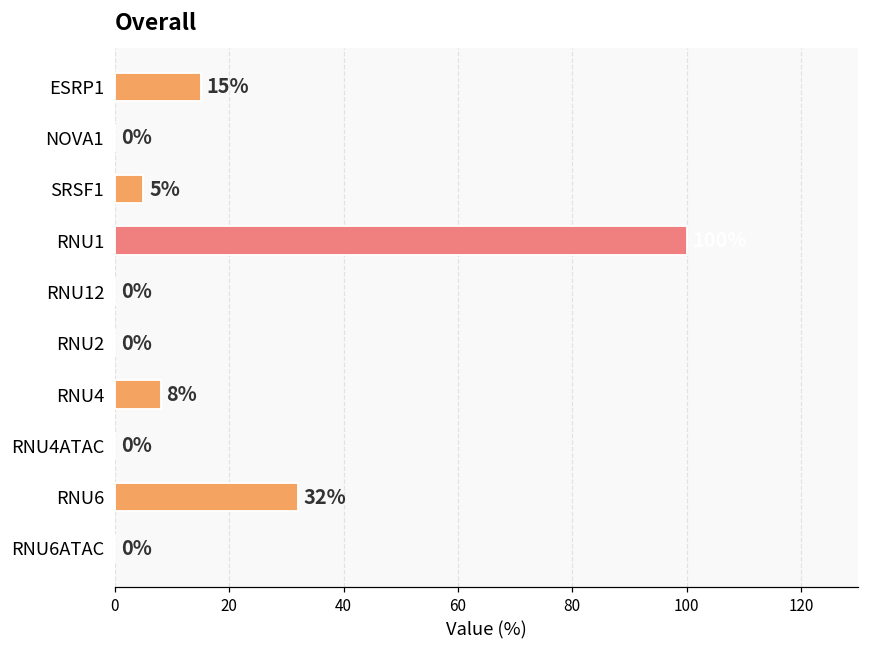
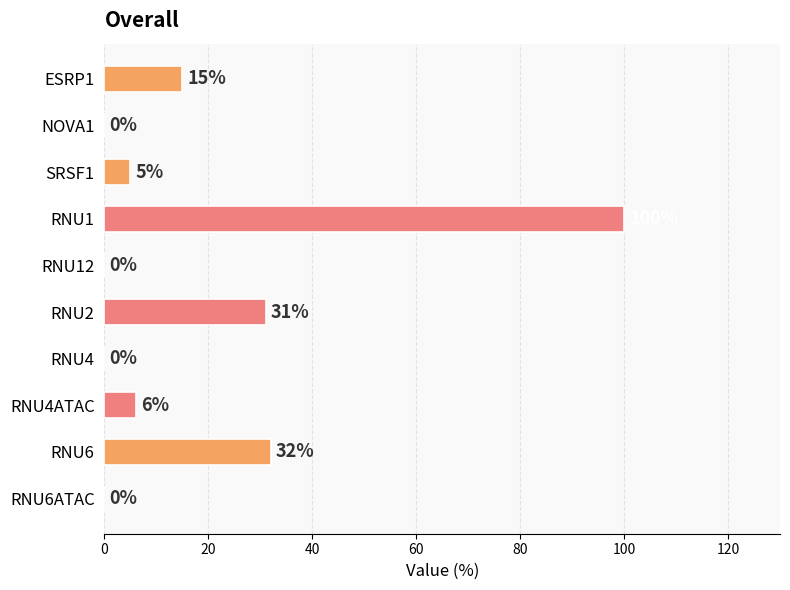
RNU2: 0% -> 31%
RNU4: 8% -> 0%
RNU4ATAC: 0% -> 6%
